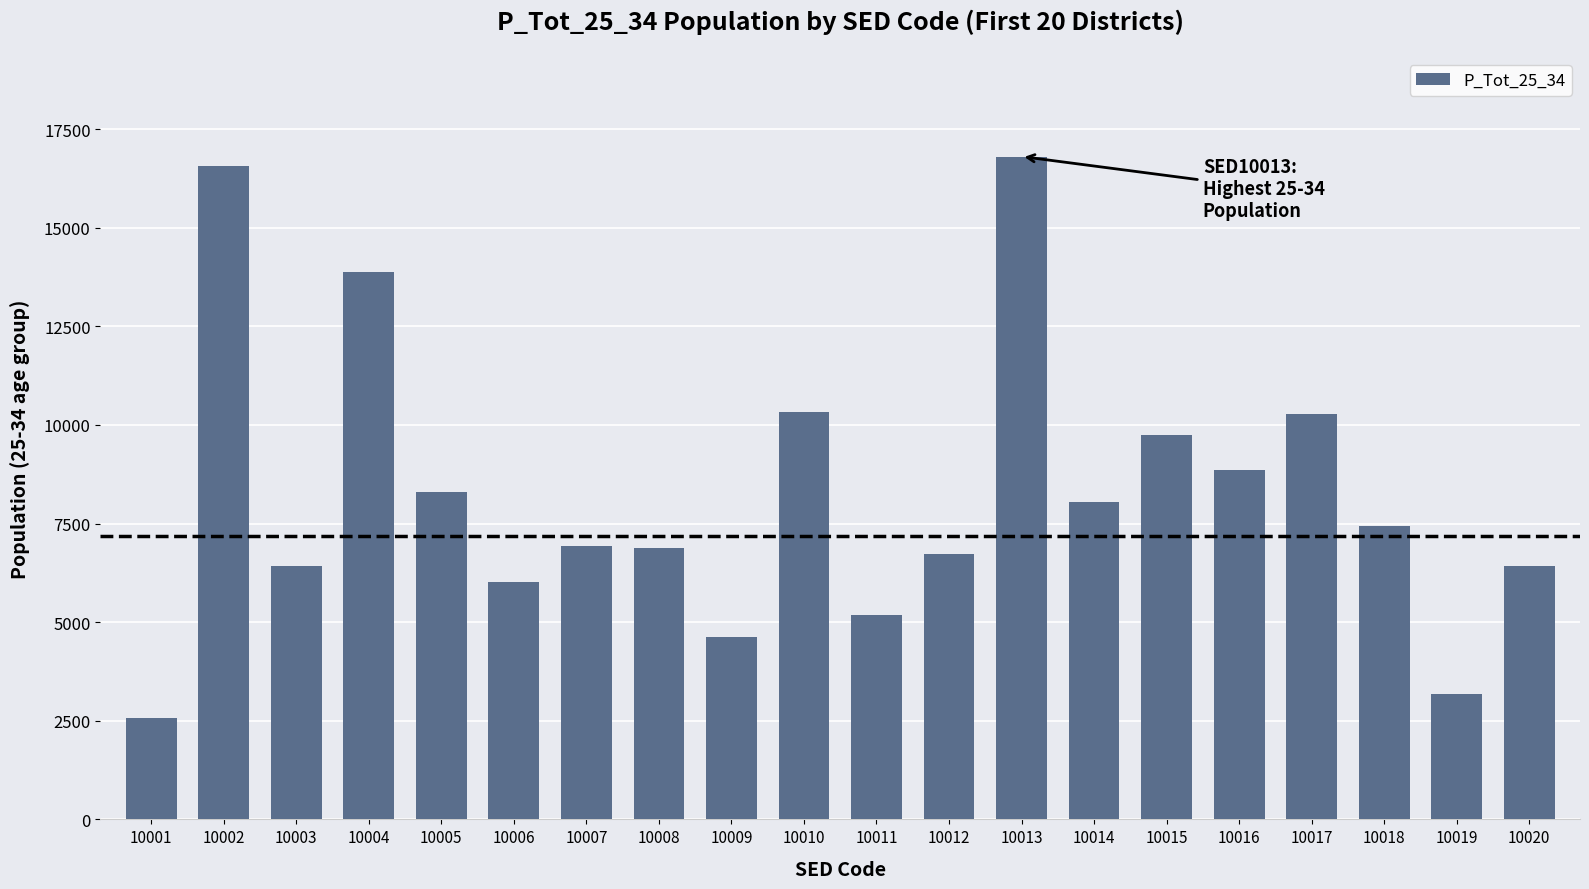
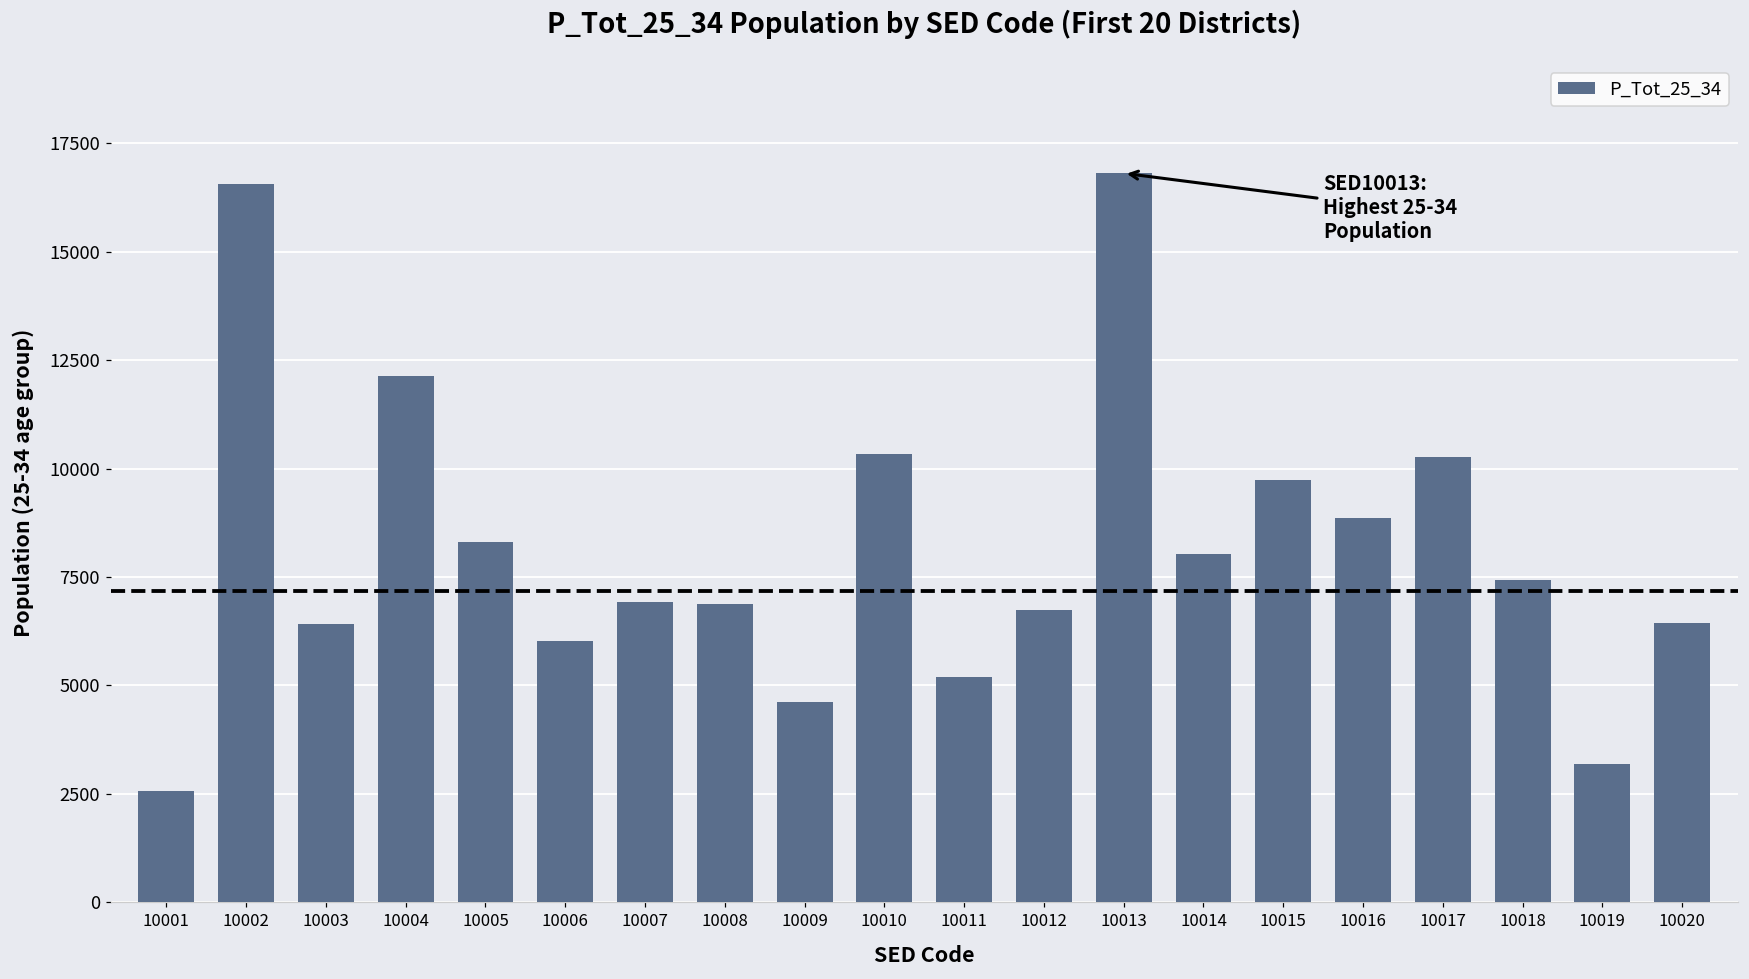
10004: 13900 -> 12100
